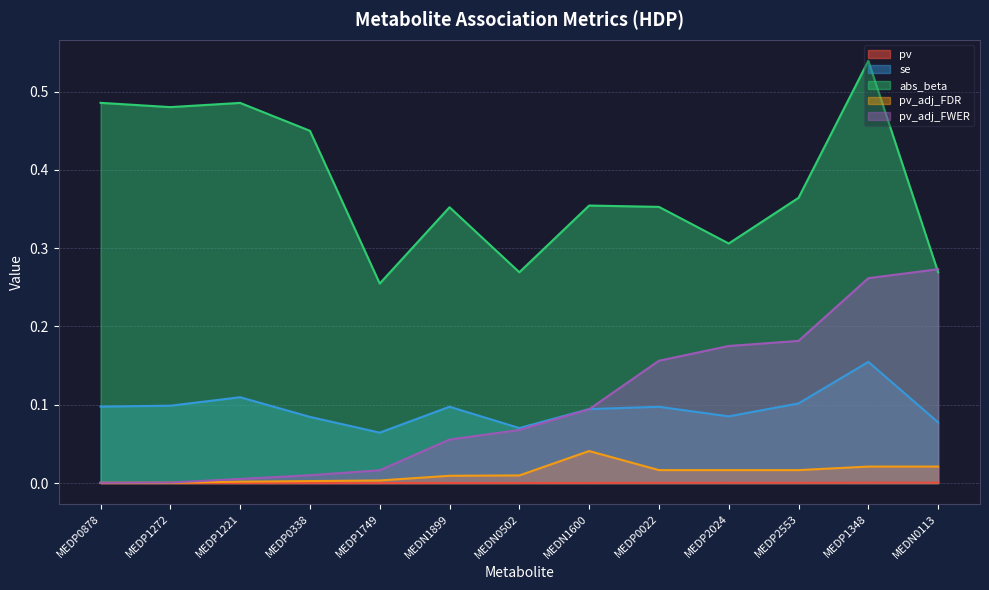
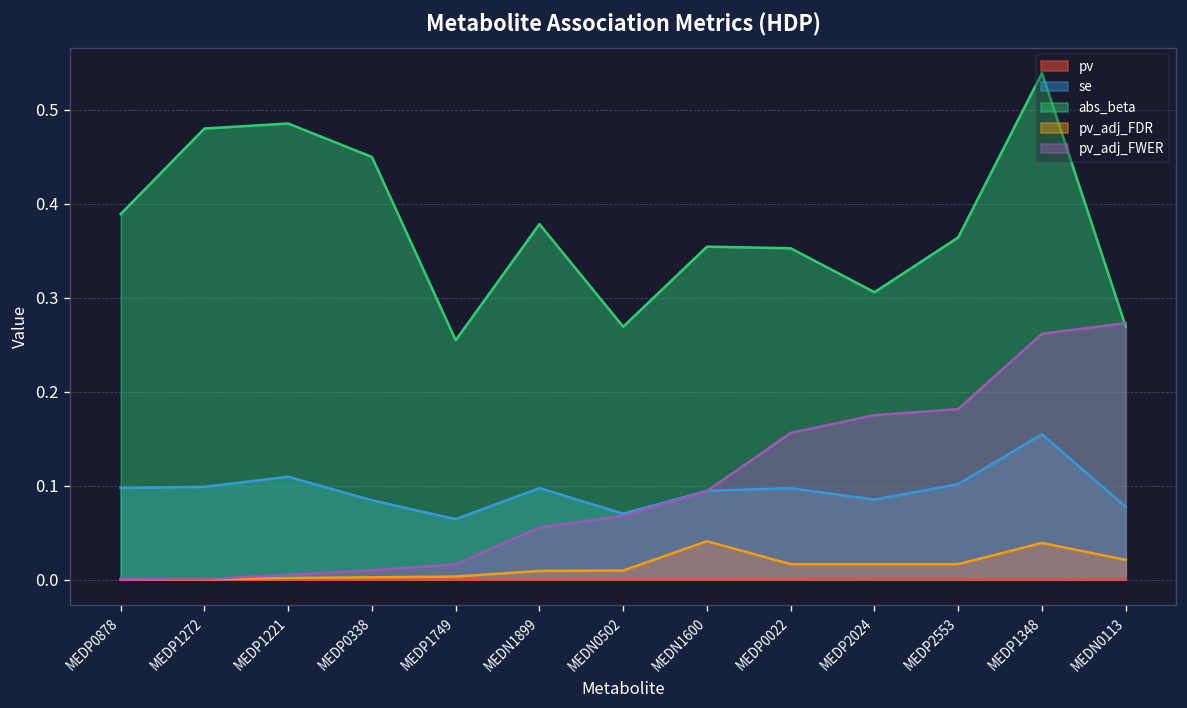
abs_beta, MEDP0878: 0.49 -> 0.39
abs_beta, MEDN1899: 0.35 -> 0.38
pv_adj_FDR, MEDP1348: 0.02 -> 0.04
